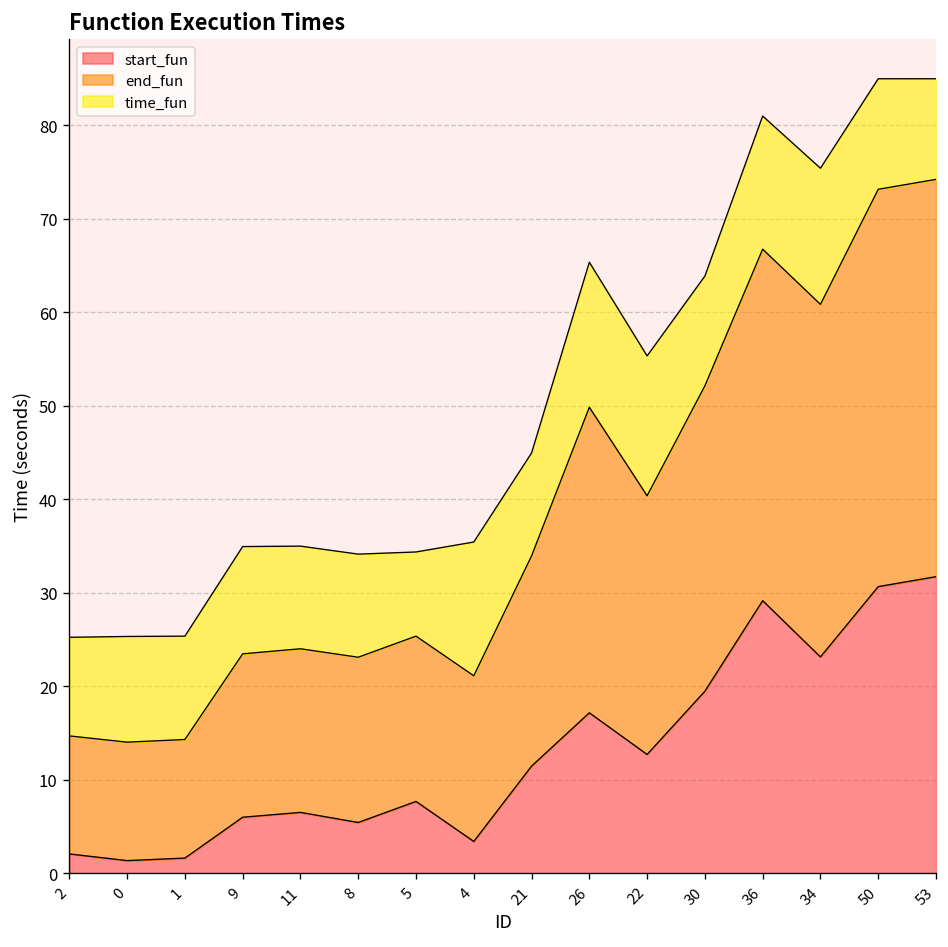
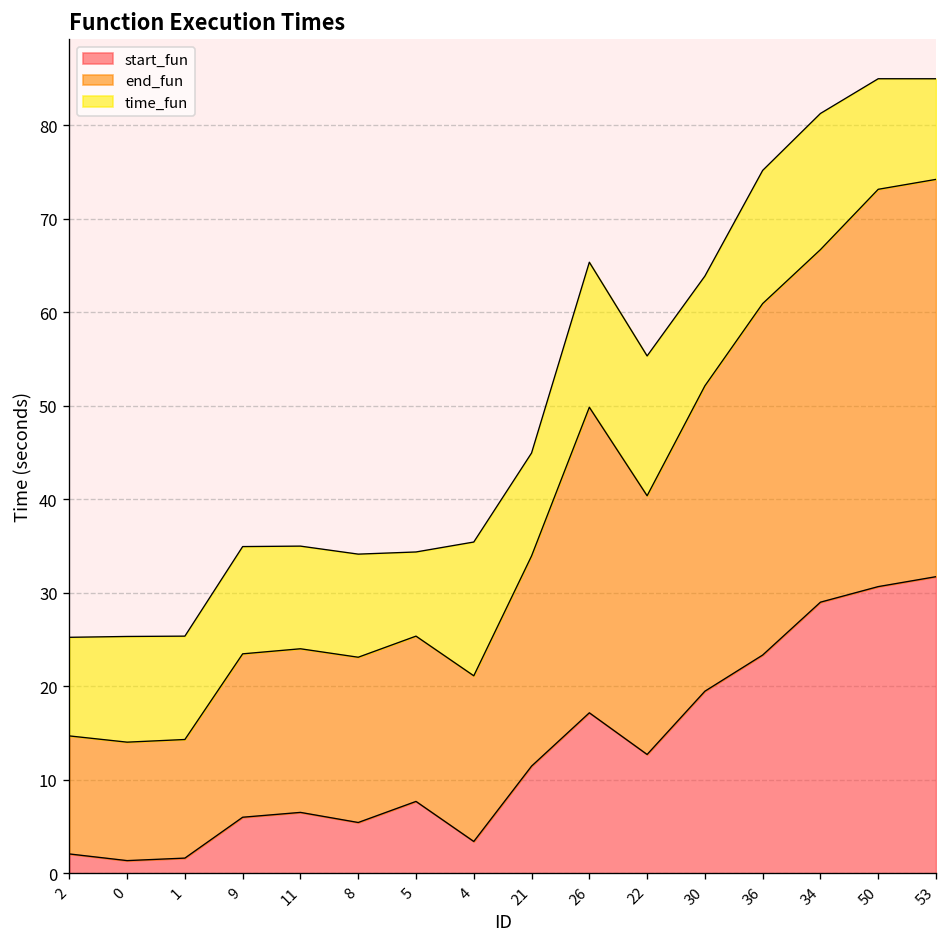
start_fun, 36: 29 -> 23
start_fun, 34: 23 -> 29
